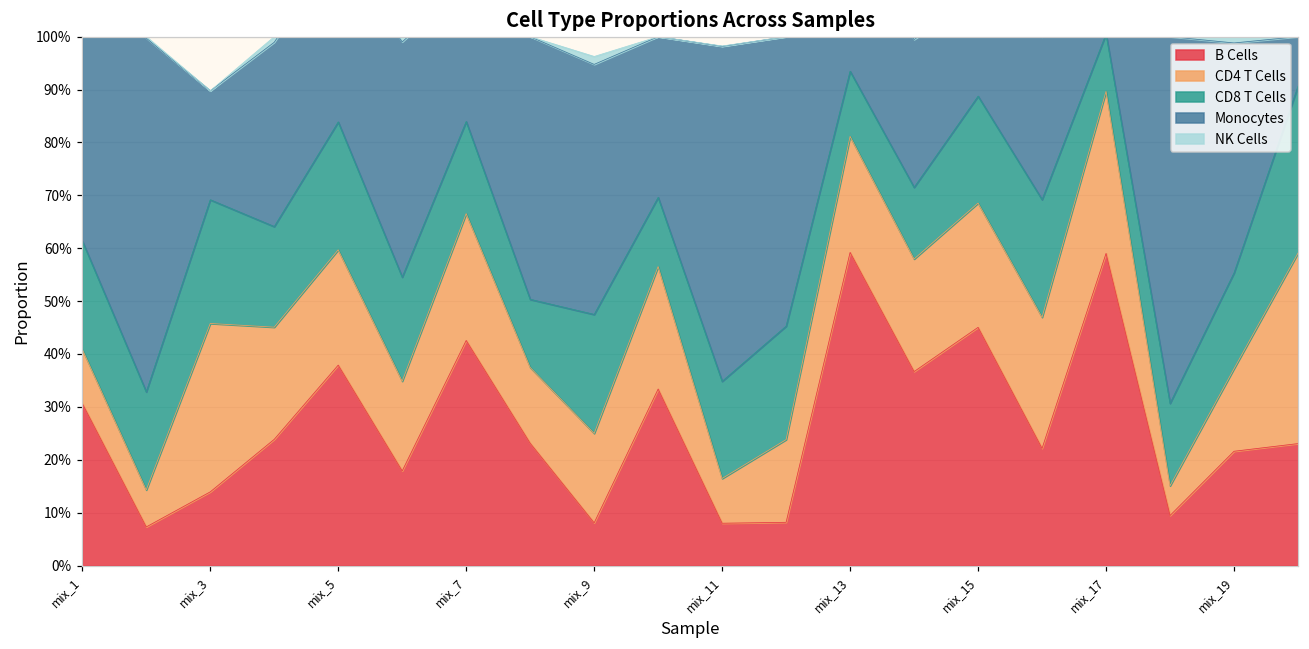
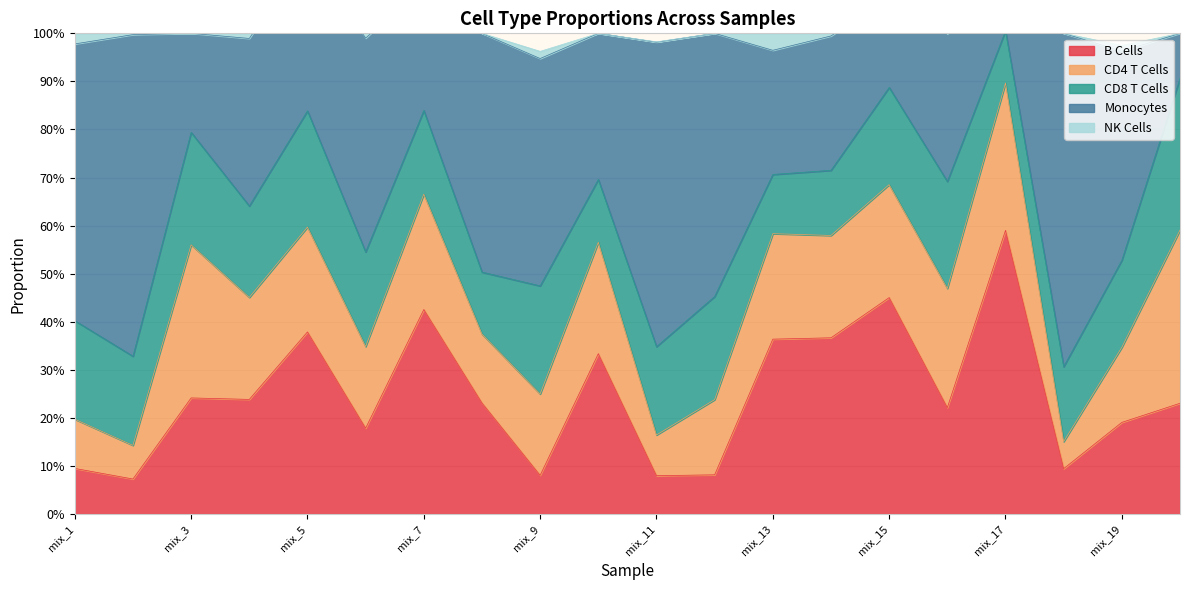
B Cells, mix_1: 31% -> 10%
B Cells, mix_3: 14% -> 24%
B Cells, mix_13: 59% -> 36%
B Cells, mix_19: 22% -> 19%
